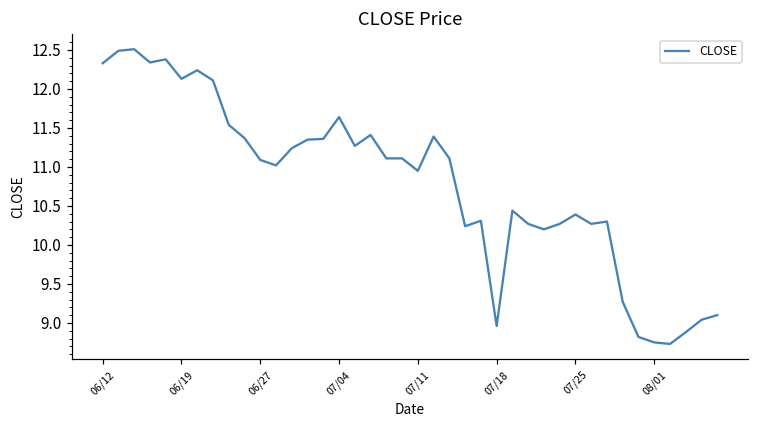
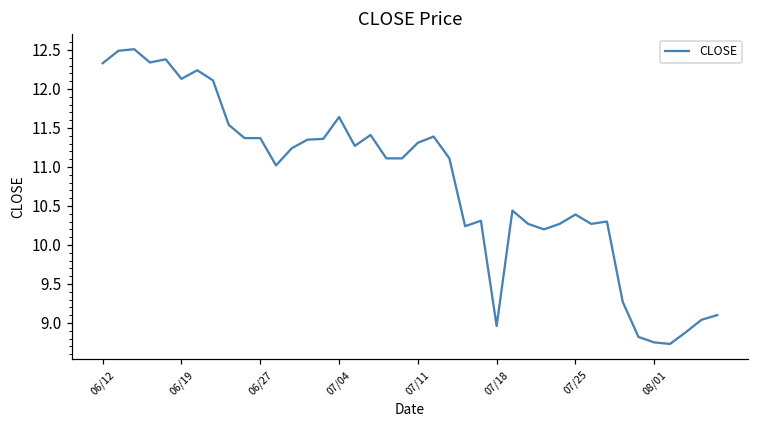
06/27: 11.1 -> 11.4
07/11: 11.0 -> 11.3
